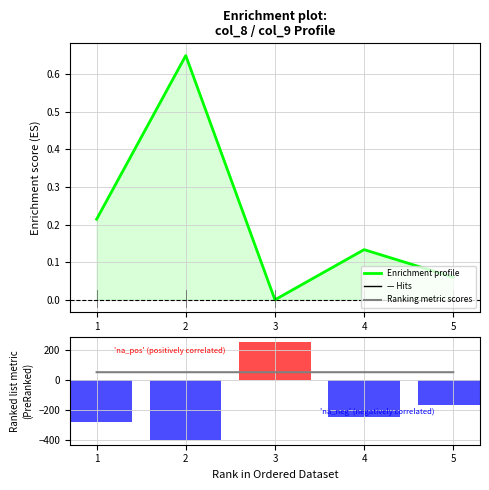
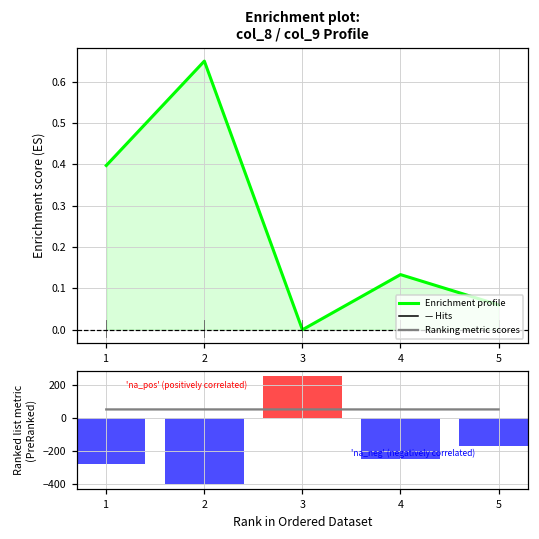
Enrichment plot: col_8 / col_9 Profile, 1: 0.21 -> 0.40
